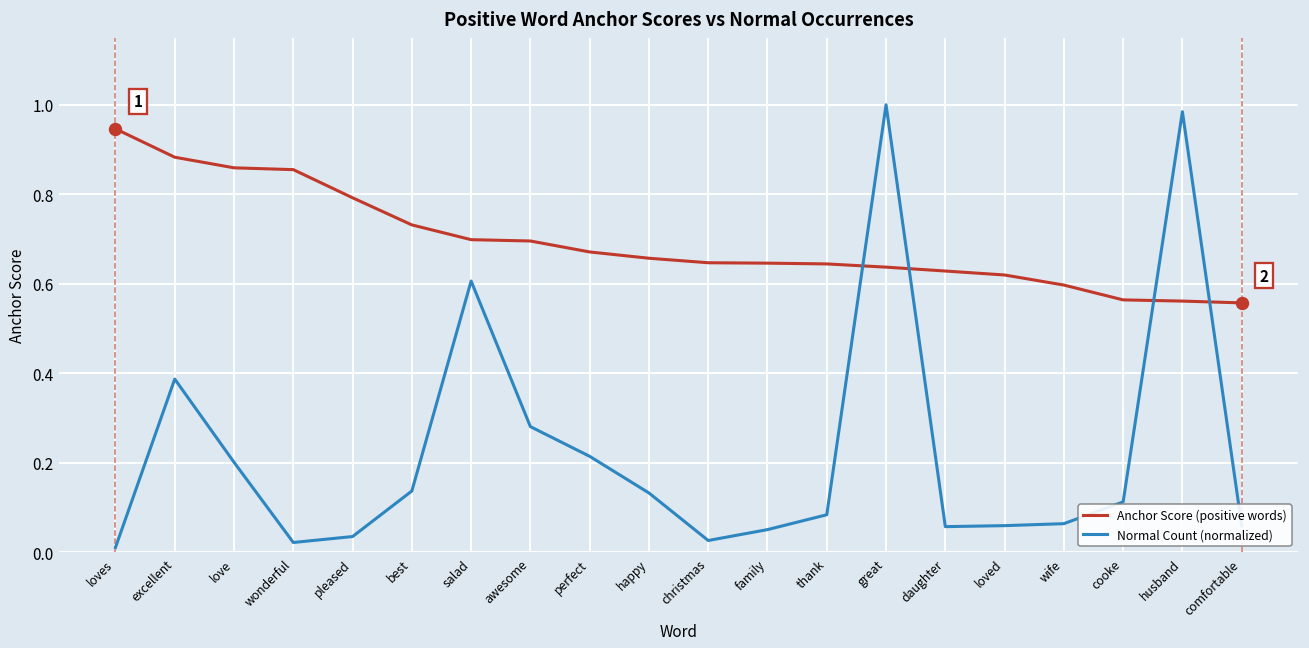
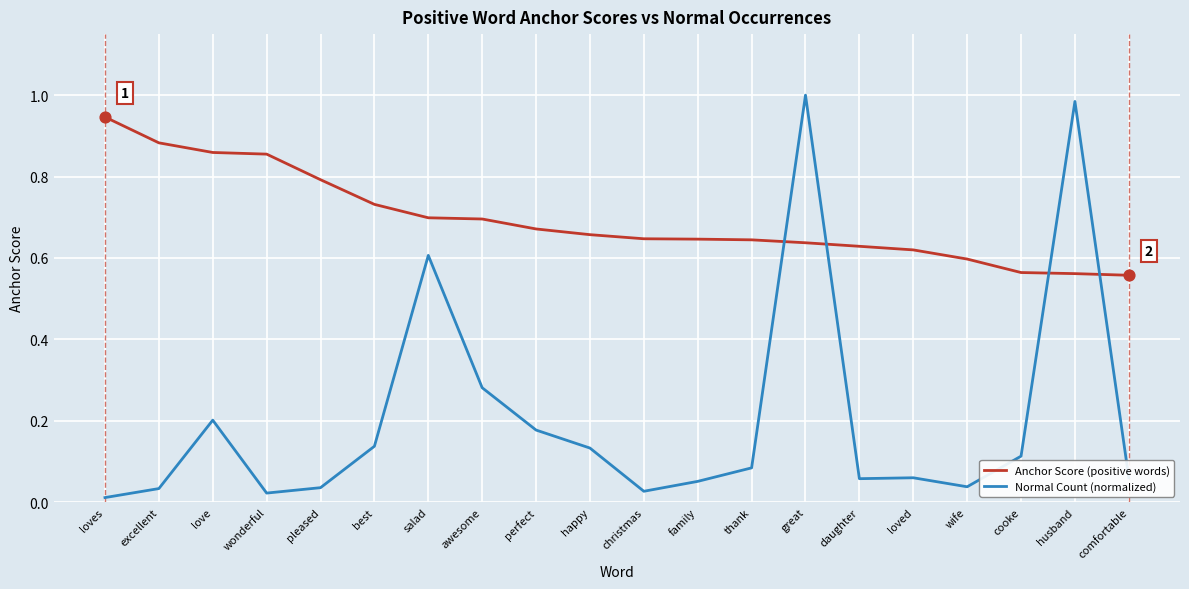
Normal Count (normalized), excellent: 0.39 -> 0.03
Normal Count (normalized), perfect: 0.21 -> 0.18
Normal Count (normalized), wife: 0.06 -> 0.04
